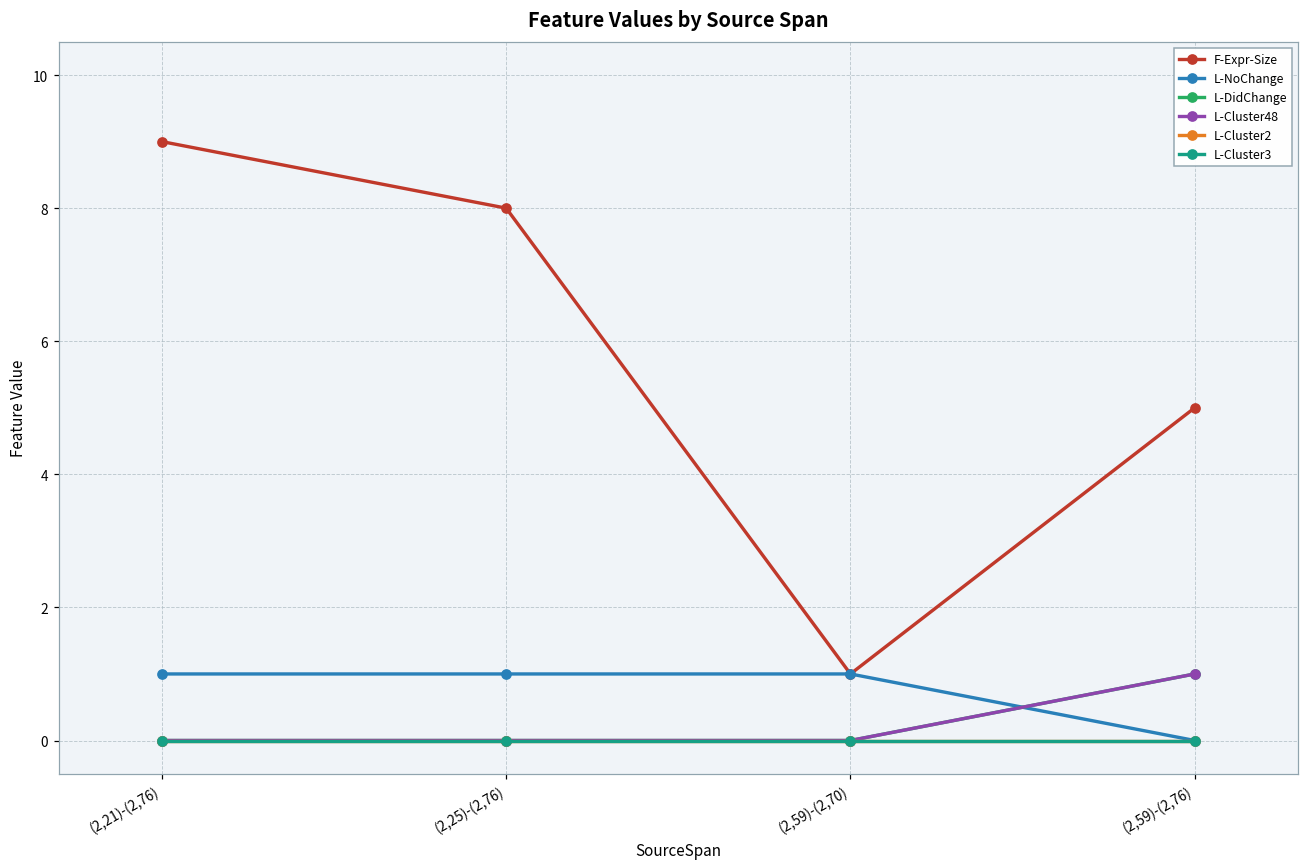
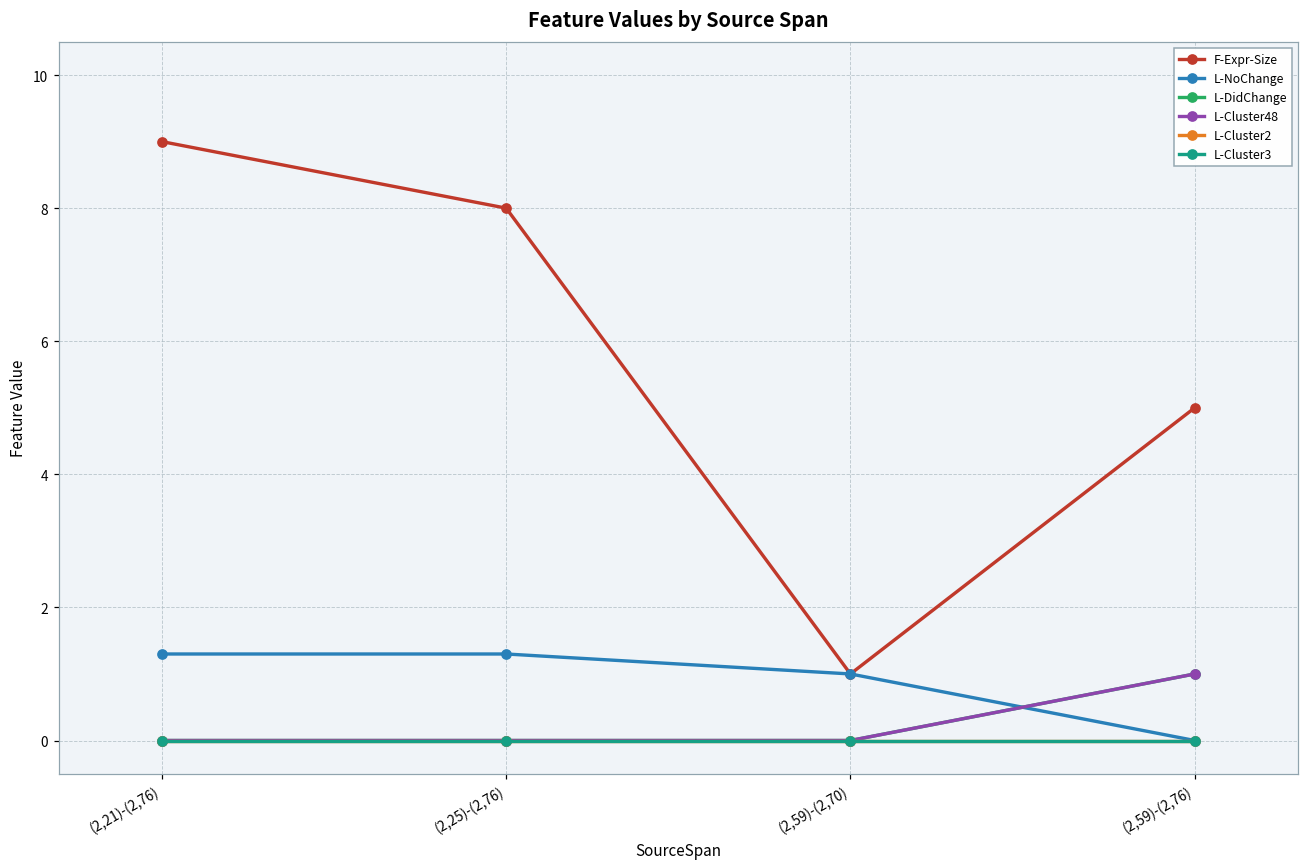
L-NoChange, (2,21)-(2,76): 1.0 -> 1.3
L-NoChange, (2,25)-(2,76): 1.0 -> 1.3
